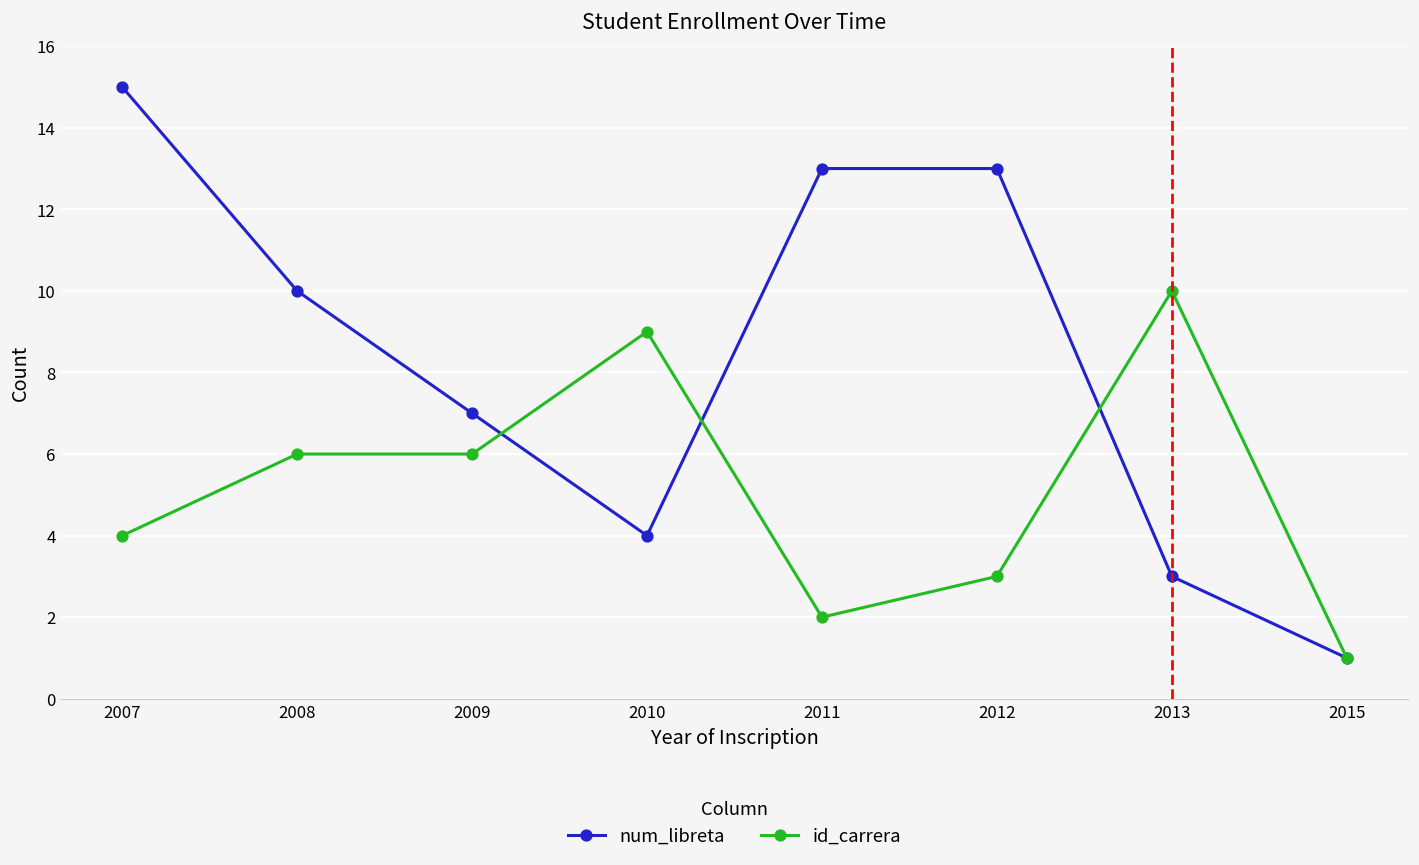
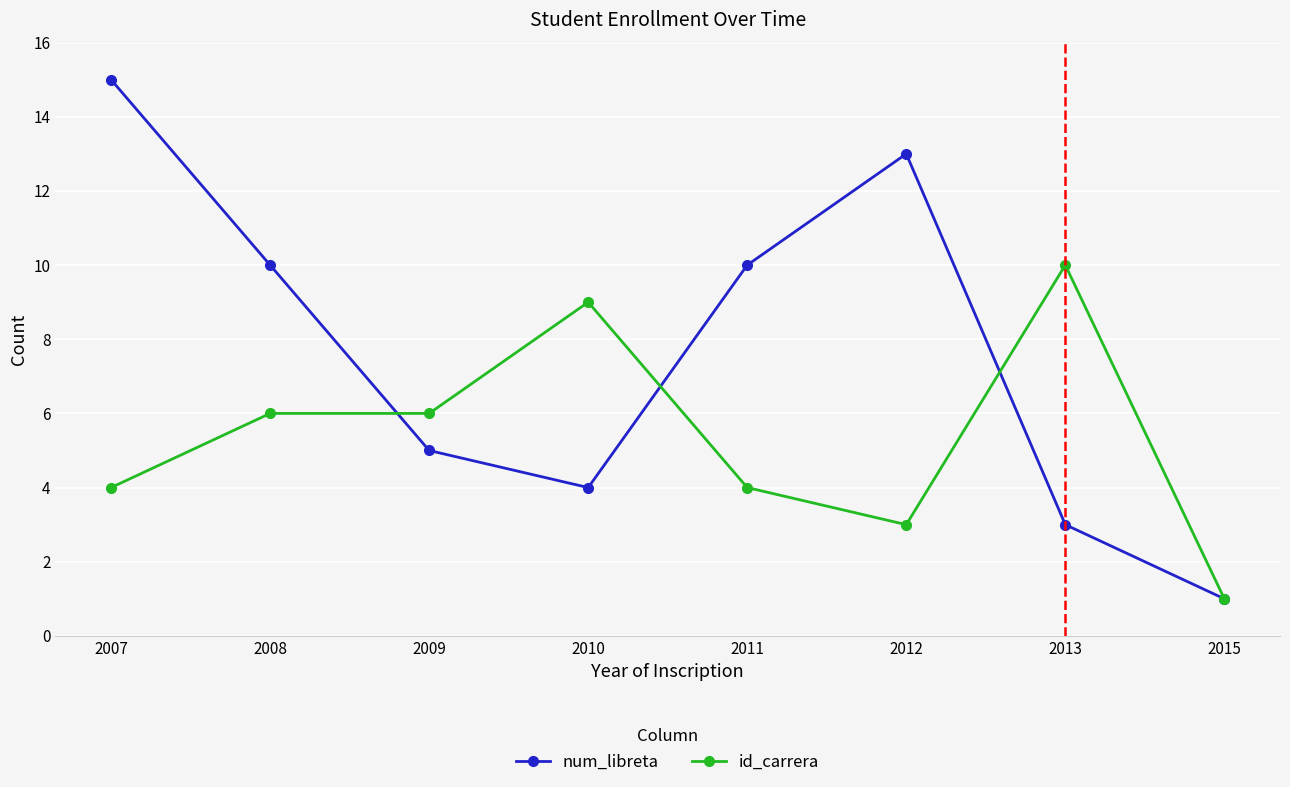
num_libreta, 2009: 7 -> 5
num_libreta, 2011: 13 -> 10
id_carrera, 2011: 2 -> 4
